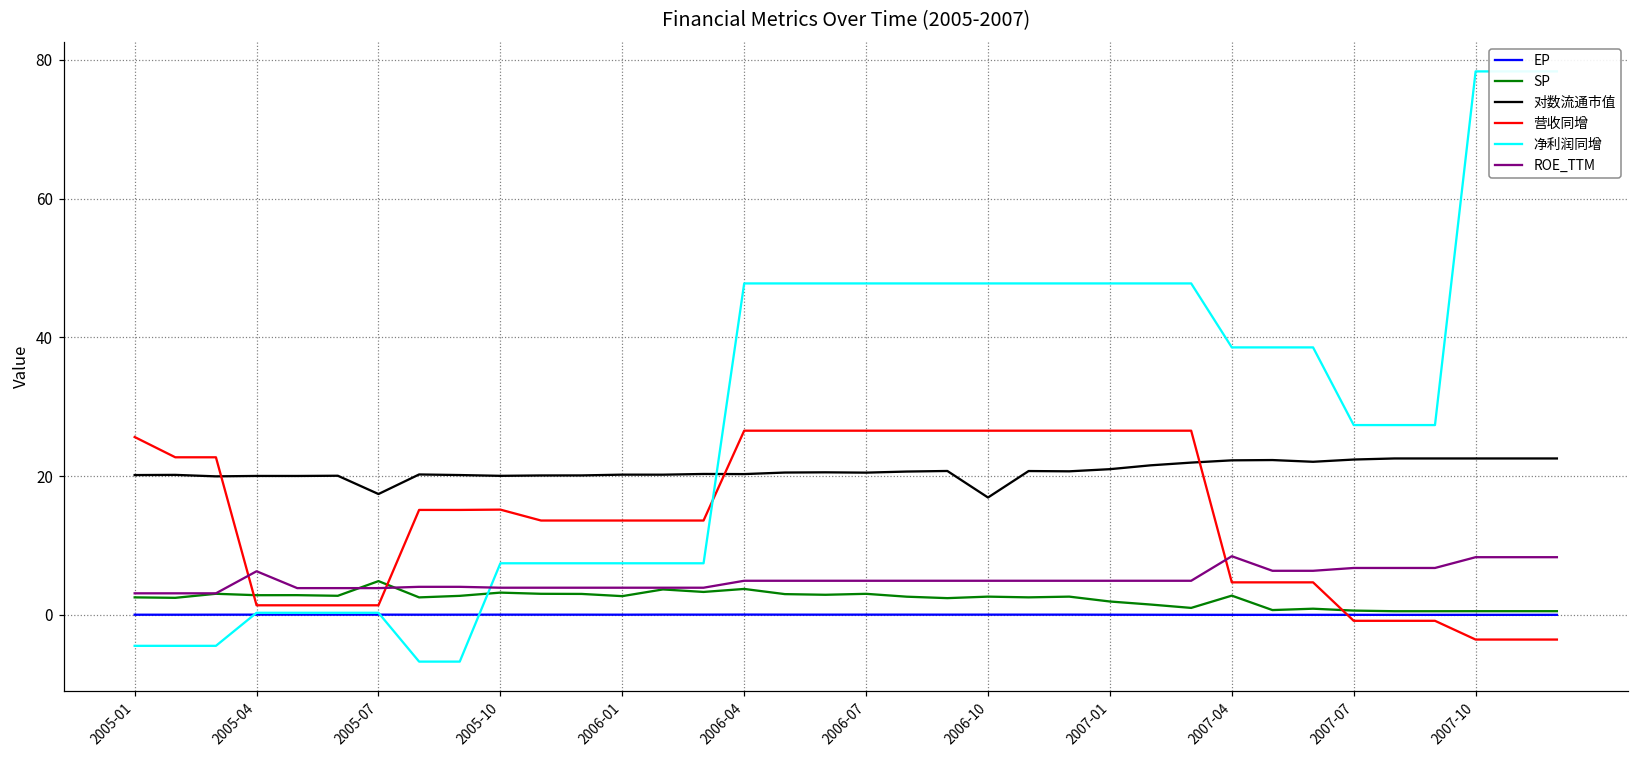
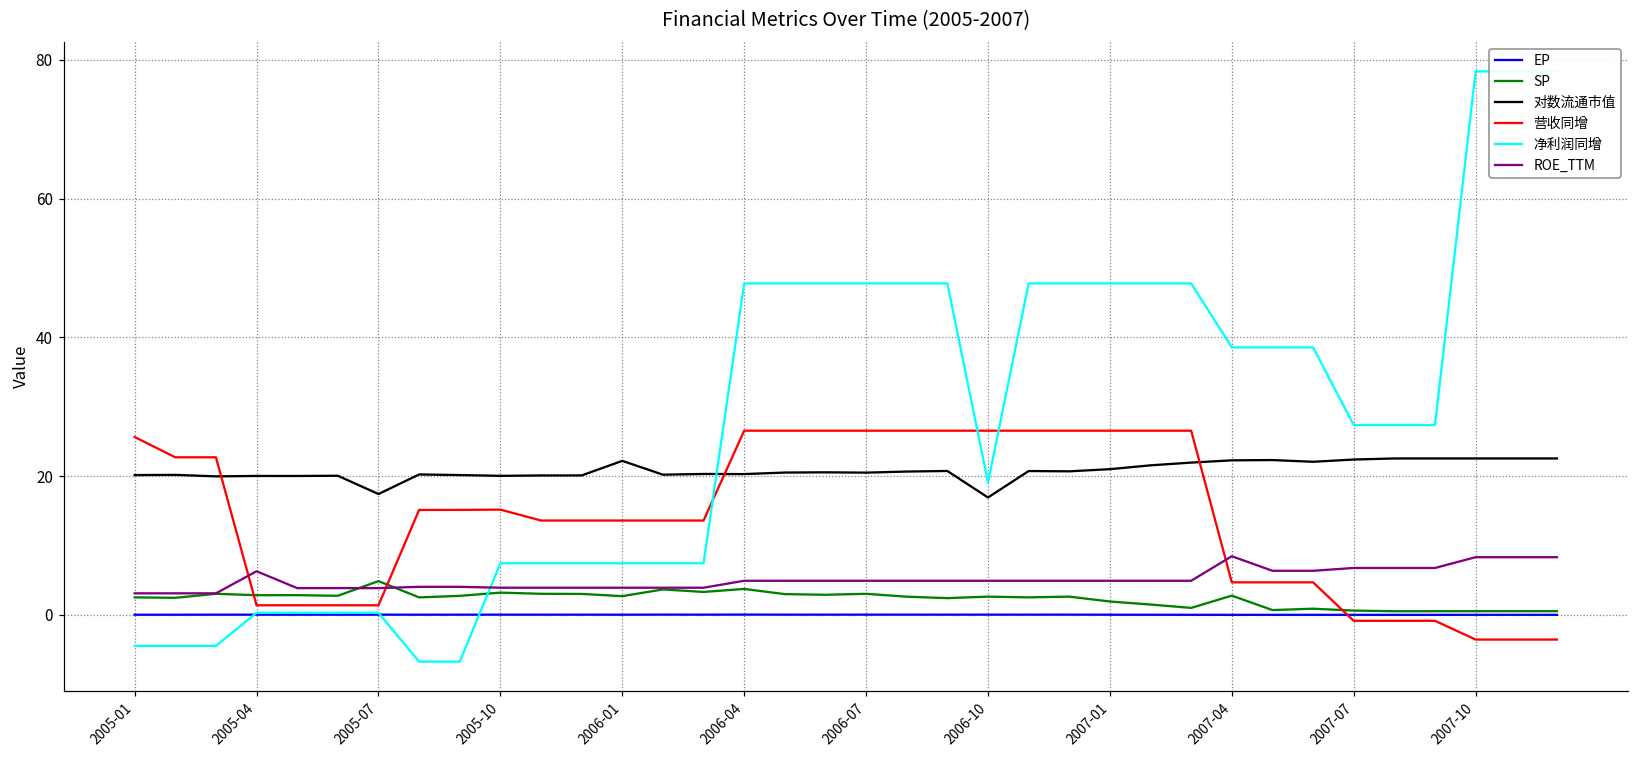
对数流通市值, 2006-01: 20 -> 22
净利润同增, 2006-10: 48 -> 19
